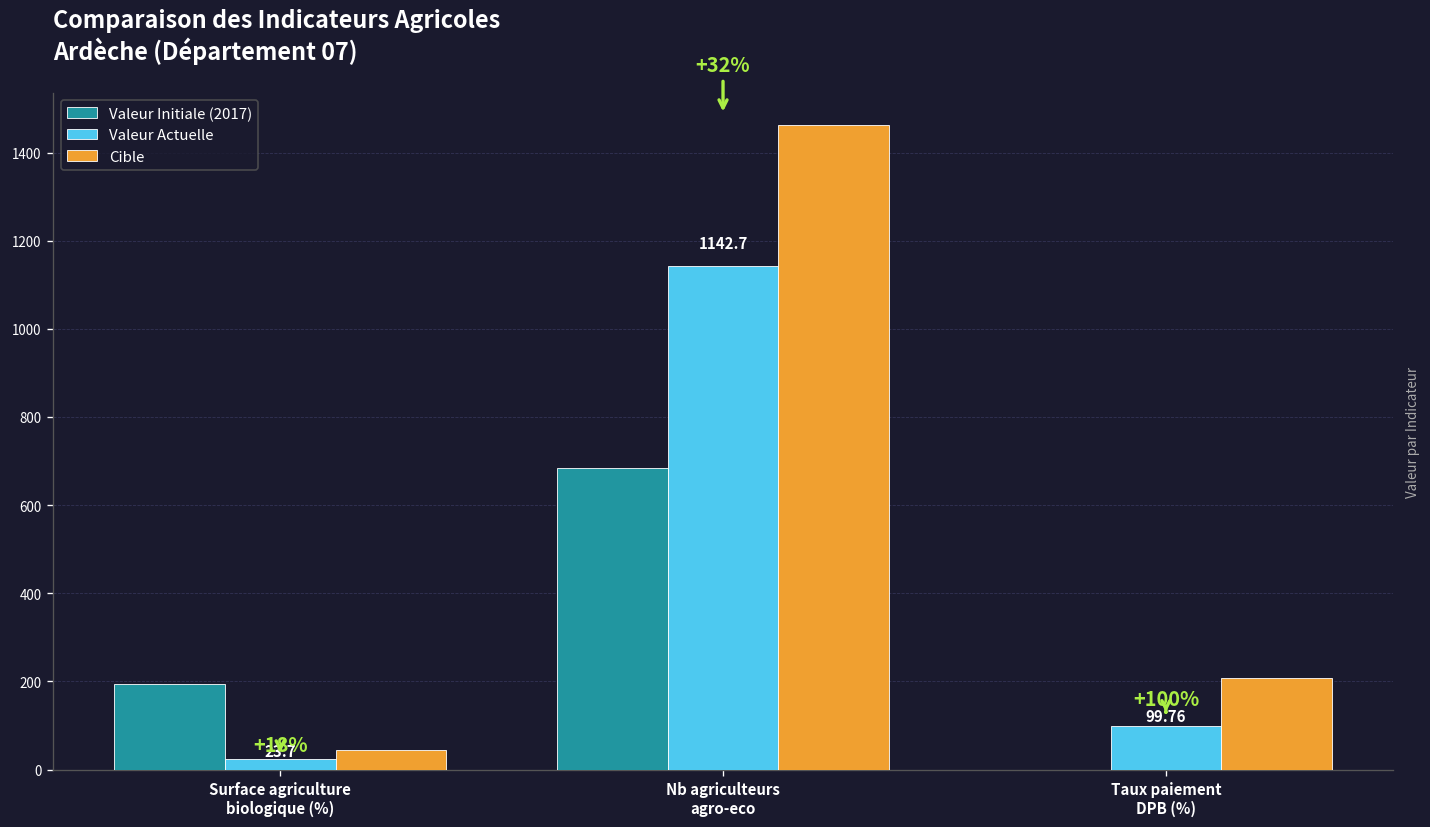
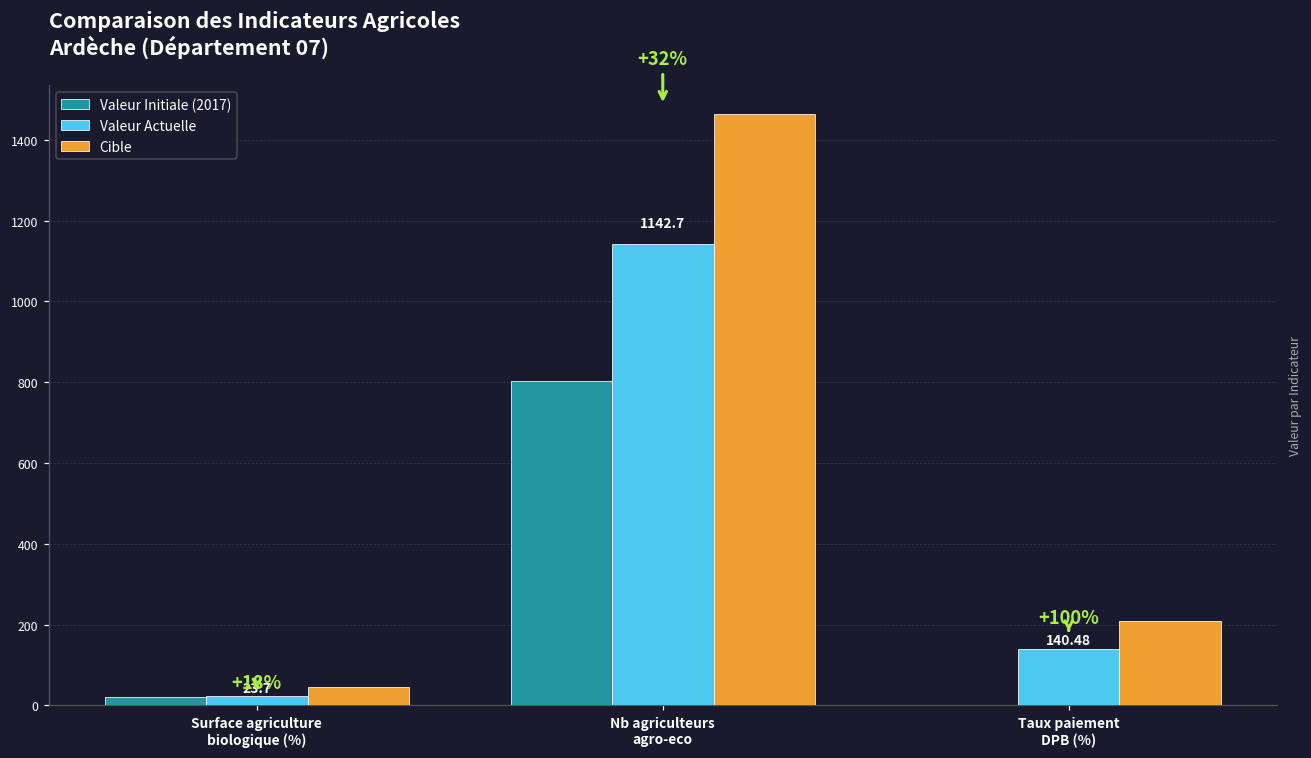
Valeur Initiale (2017), Surface agriculture biologique (%): 190 -> 20
Valeur Initiale (2017), Nb agriculteurs agro-eco: 690 -> 800
Valeur Actuelle, Taux paiement DPB (%): 99.76 -> 140.48
